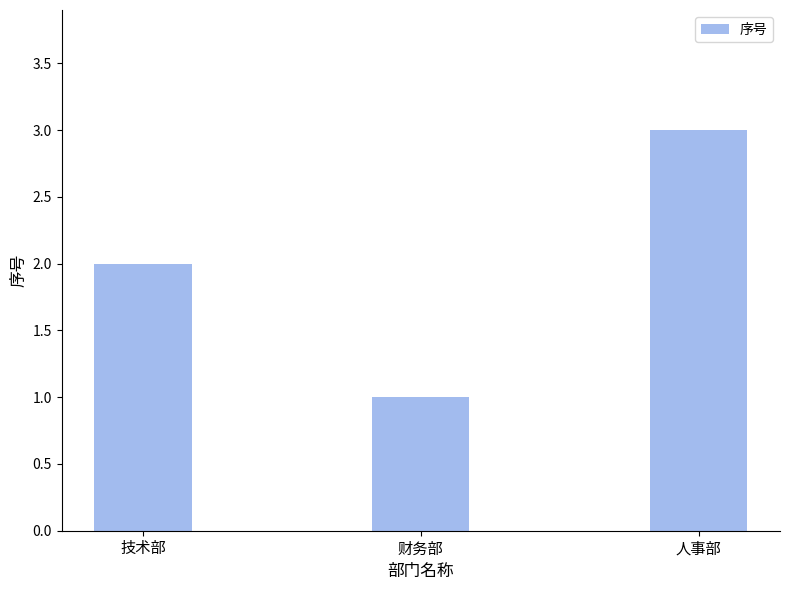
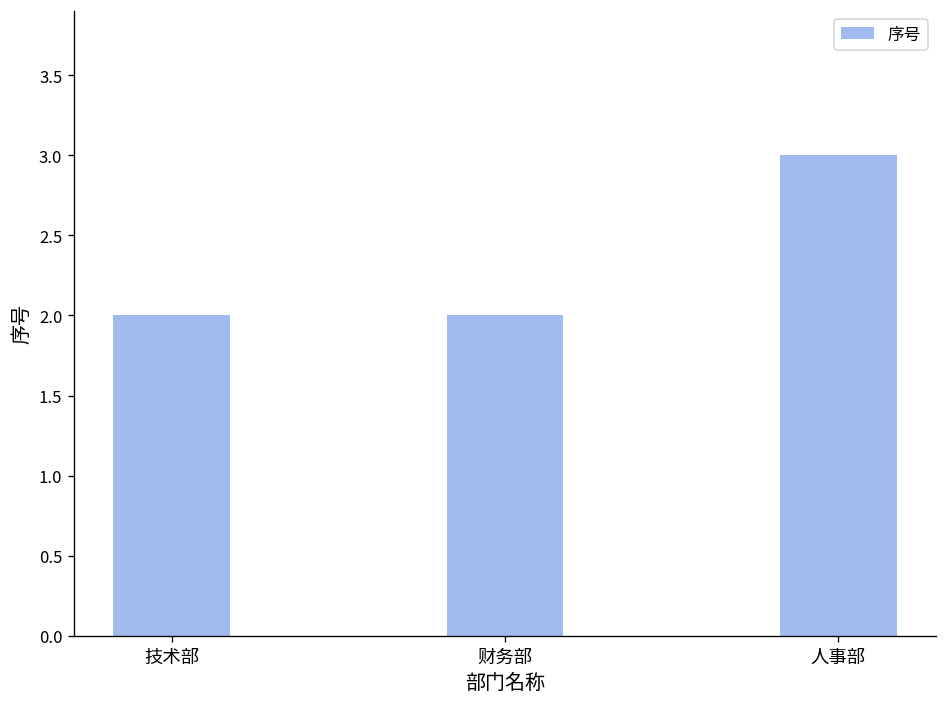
财务部: 1 -> 2
